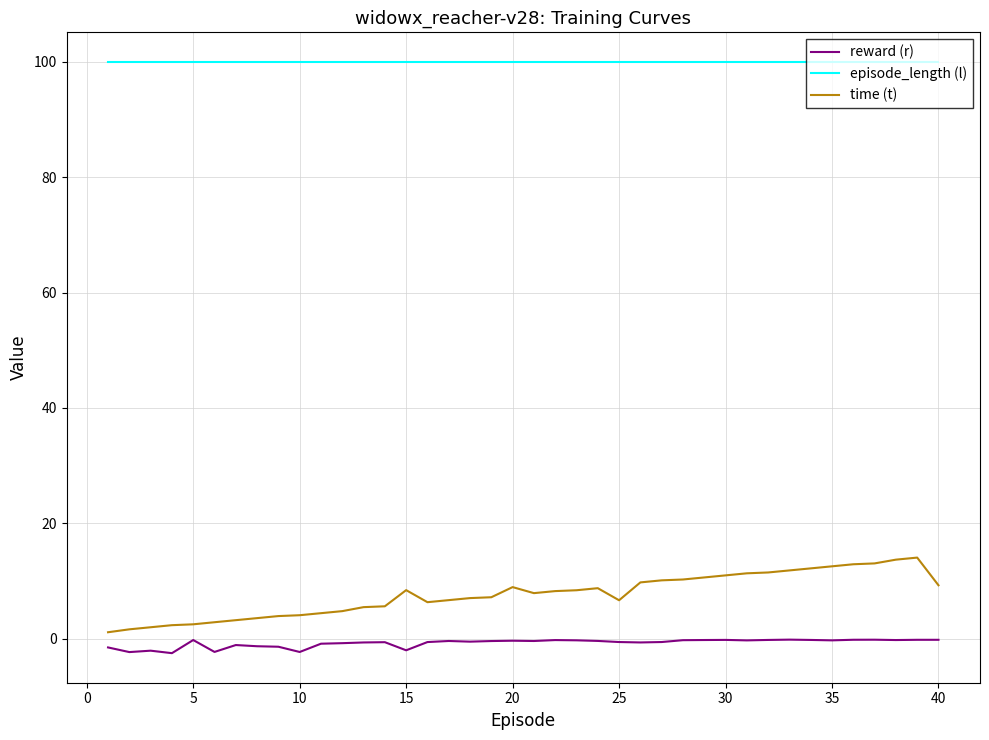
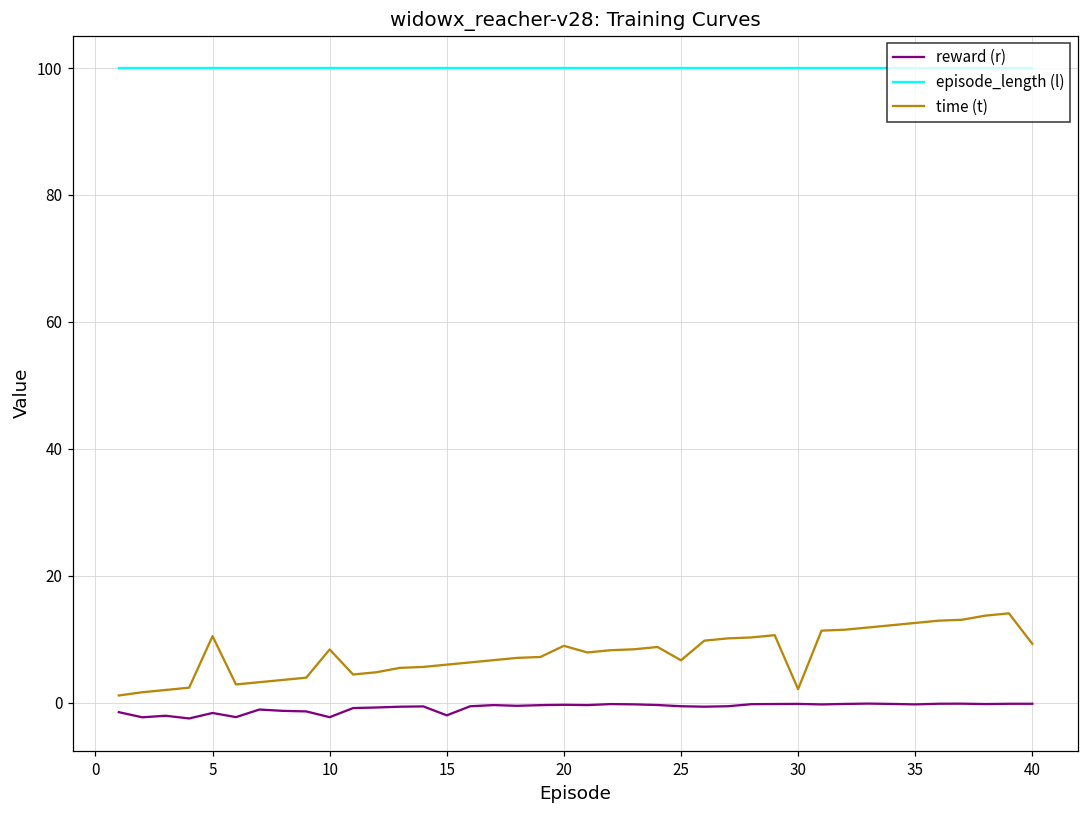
reward (r), 5: 0 -> -2
time (t), 5: 2 -> 10
time (t), 10: 4 -> 8
time (t), 15: 8 -> 6
time (t), 30: 11 -> 2
